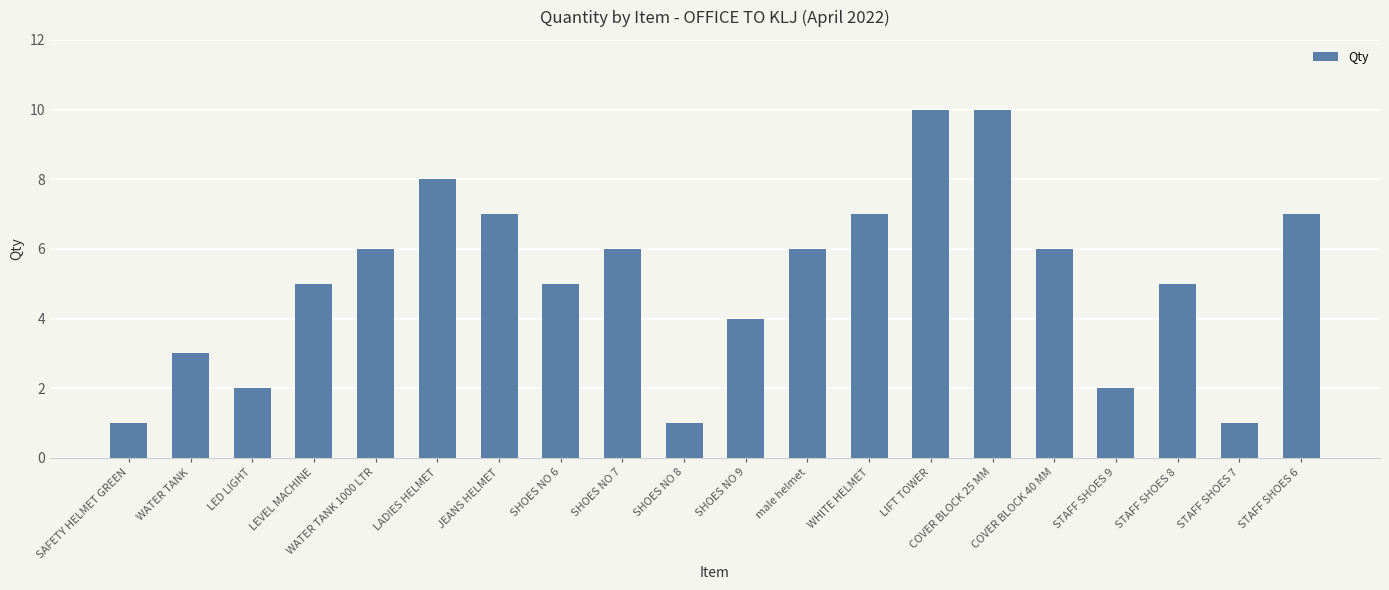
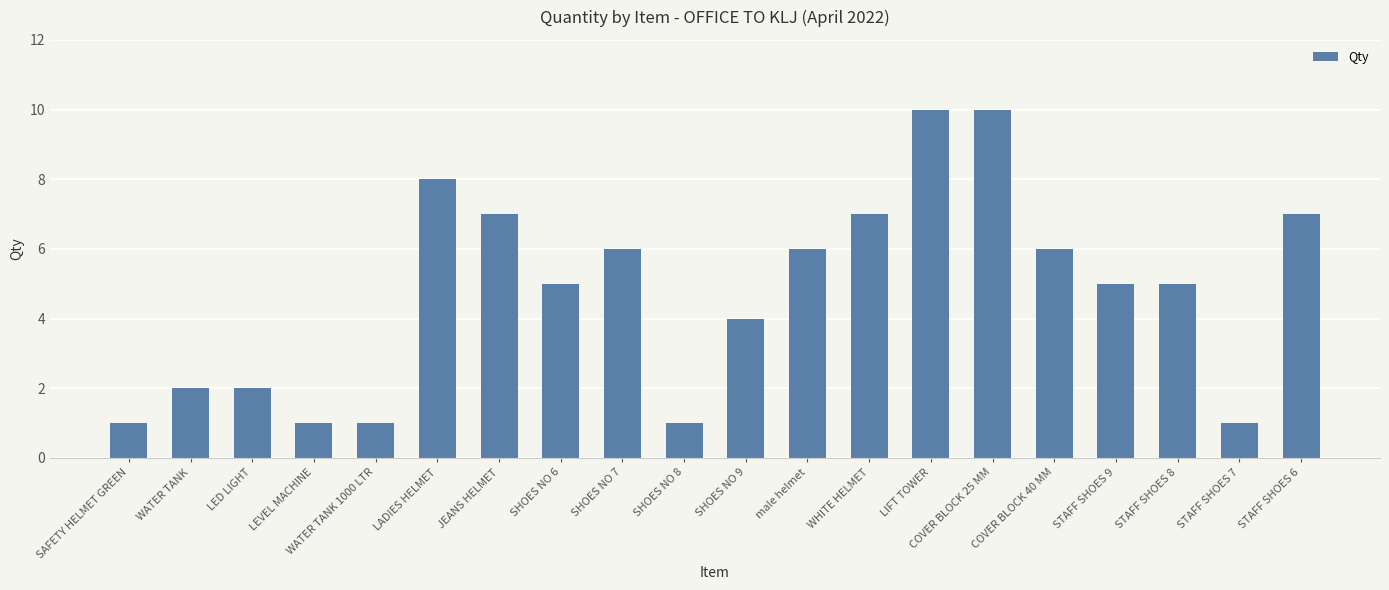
WATER TANK: 3 -> 2
LEVEL MACHINE: 5 -> 1
WATER TANK 1000 LTR: 6 -> 1
STAFF SHOES 9: 2 -> 5
